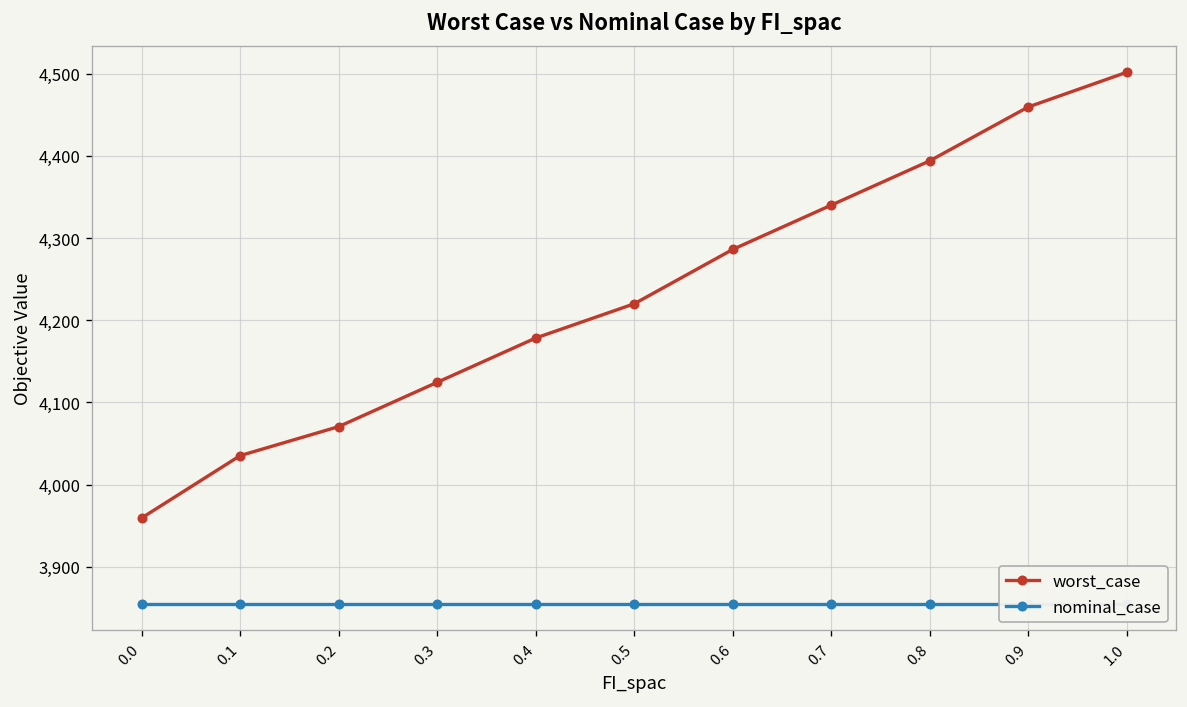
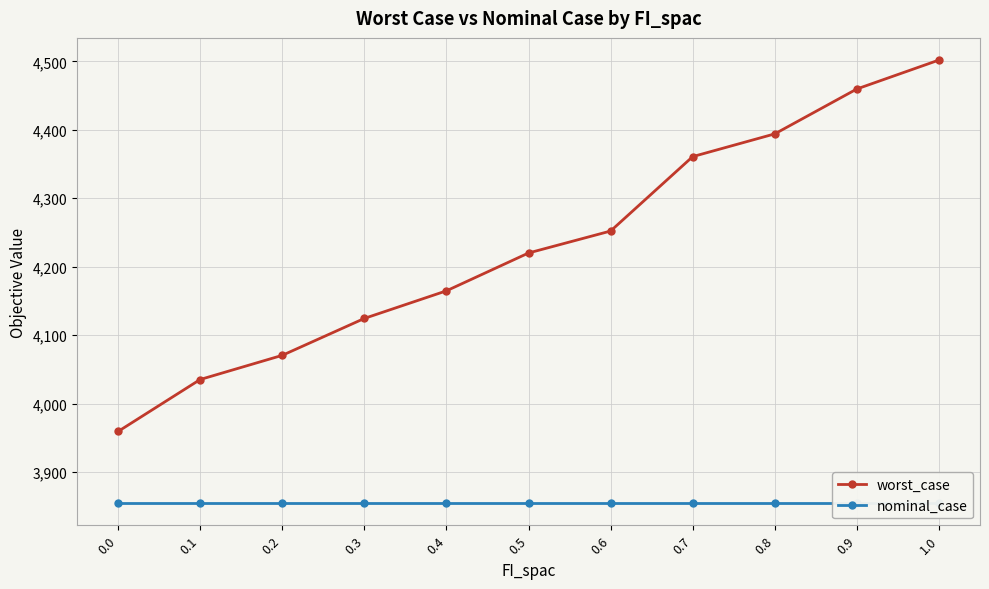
worst_case, 0.4: 4,180 -> 4,160
worst_case, 0.6: 4,290 -> 4,250
worst_case, 0.7: 4,340 -> 4,360
